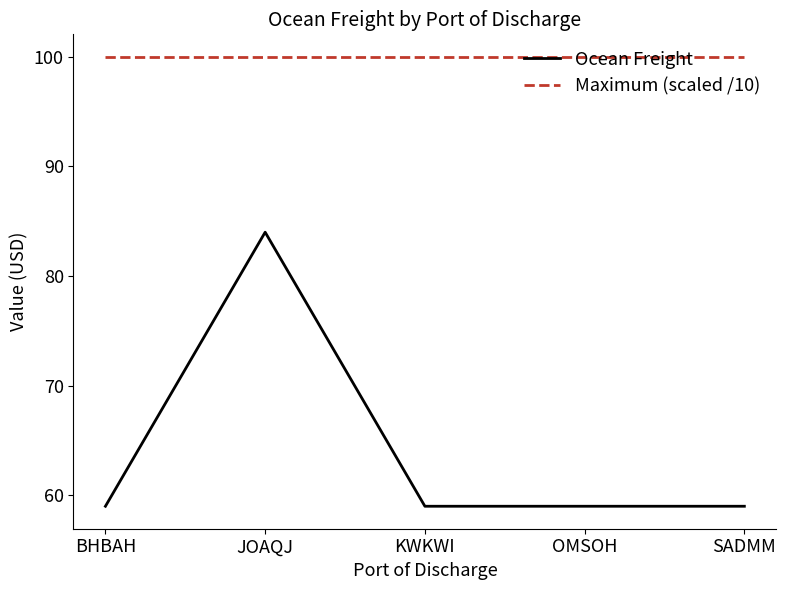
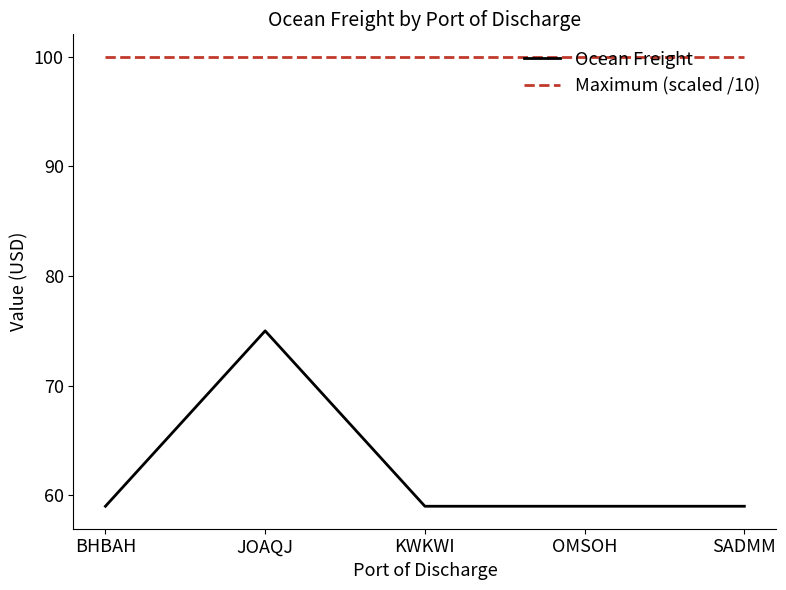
Ocean Freight, JOAQJ: 84 -> 75
